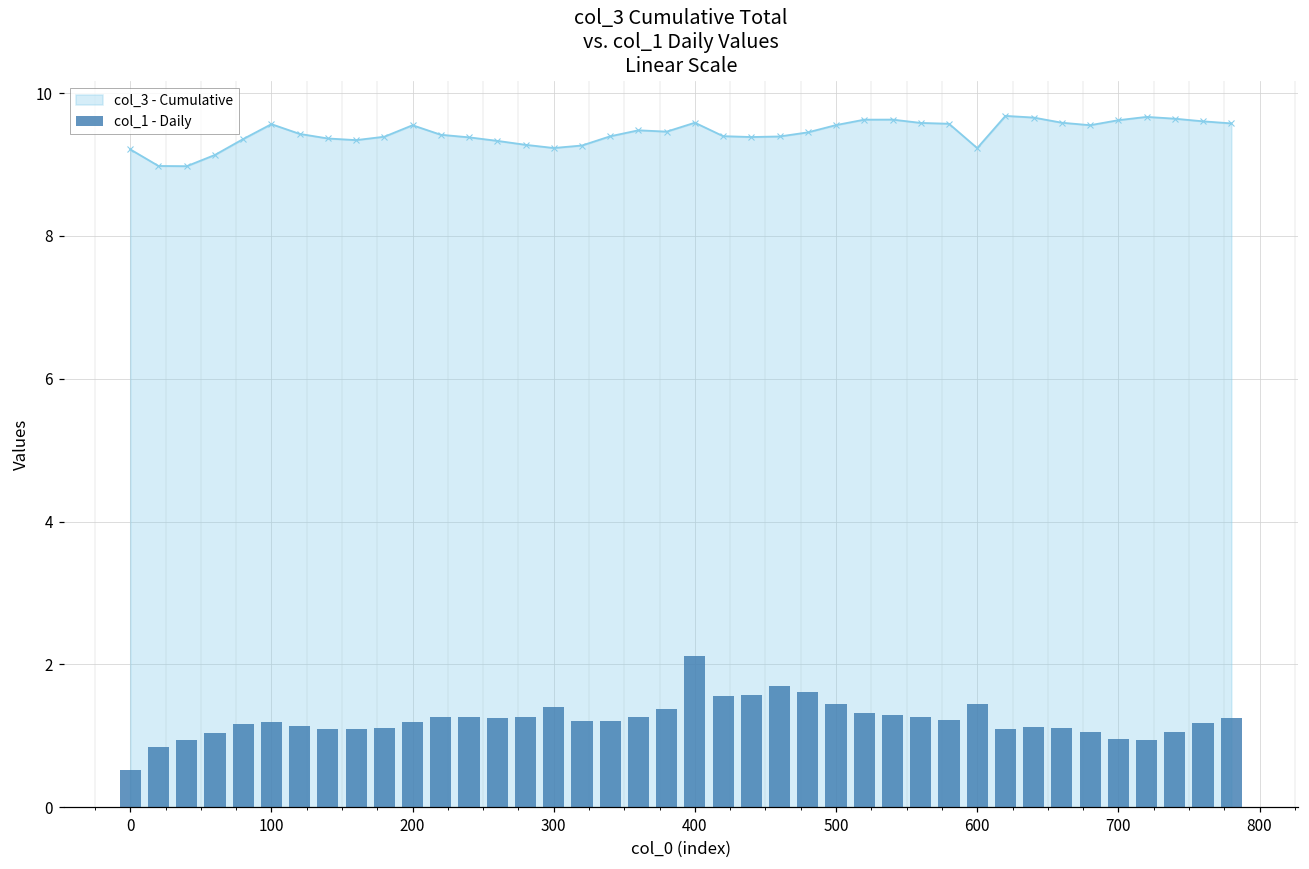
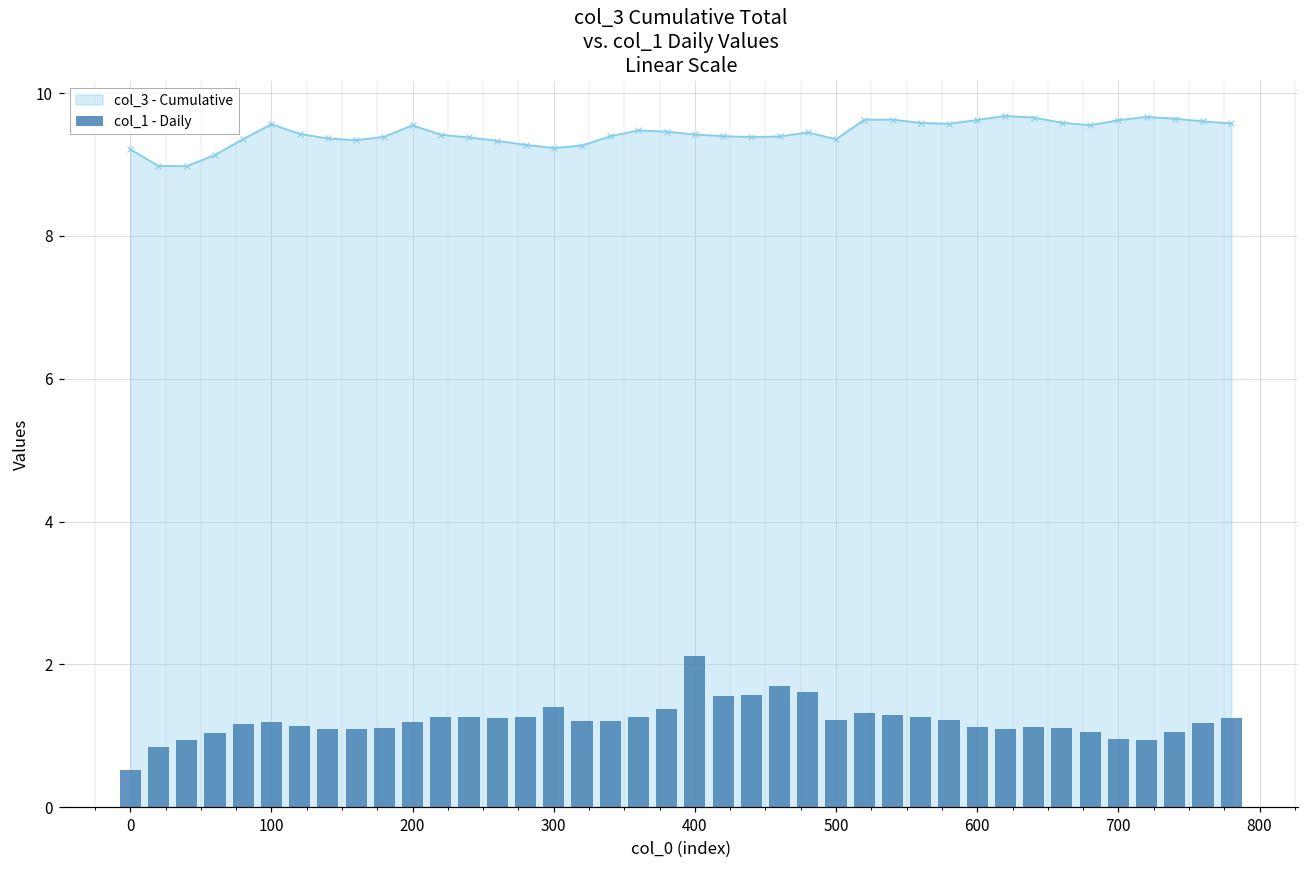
col_3 - Cumulative, 400: 9.6 -> 9.4
col_3 - Cumulative, 500: 9.6 -> 9.4
col_1 - Daily, 500: 1.4 -> 1.2
col_3 - Cumulative, 600: 9.2 -> 9.6
col_1 - Daily, 600: 1.4 -> 1.1
